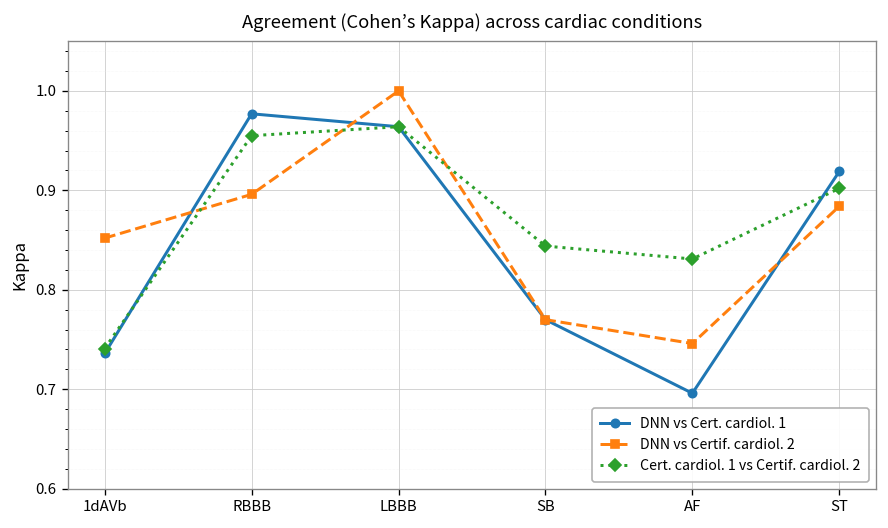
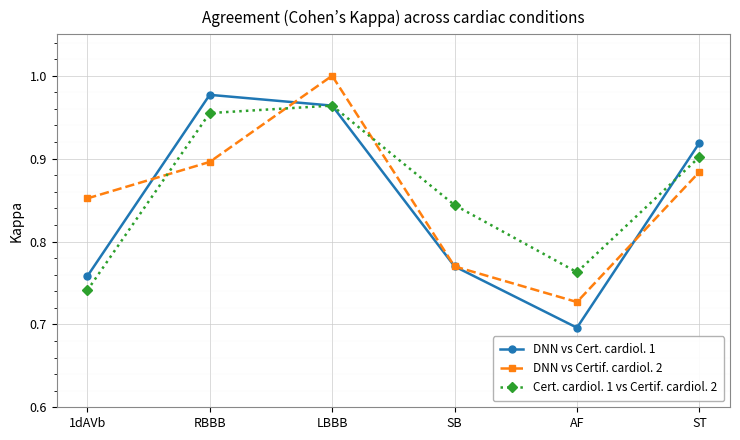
DNN vs Cert. cardiol. 1, 1dAVb: 0.74 -> 0.76
DNN vs Certif. cardiol. 2, AF: 0.75 -> 0.73
Cert. cardiol. 1 vs Certif. cardiol. 2, AF: 0.83 -> 0.76
